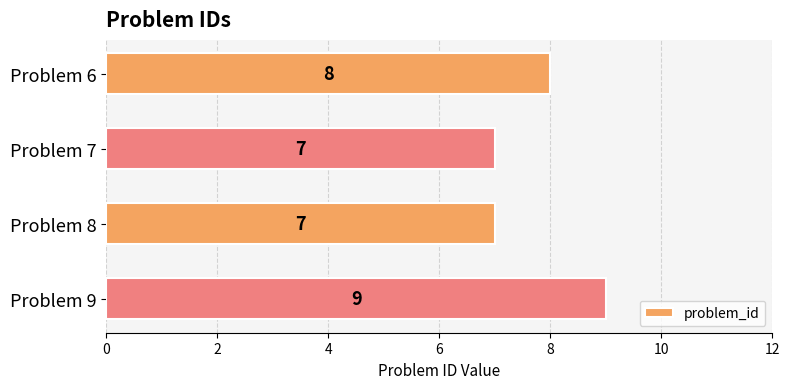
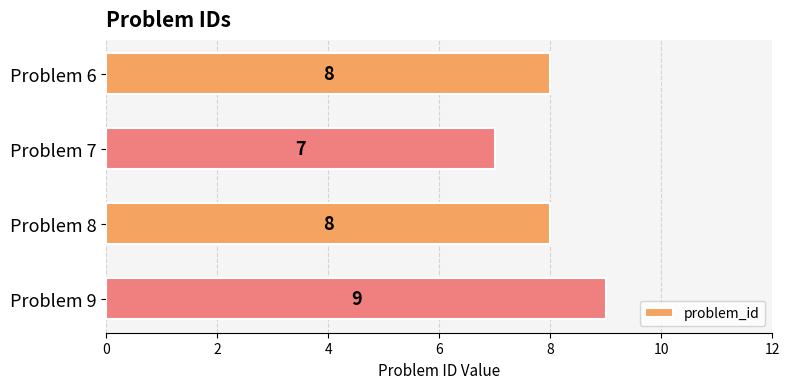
Problem 8: 7 -> 8
